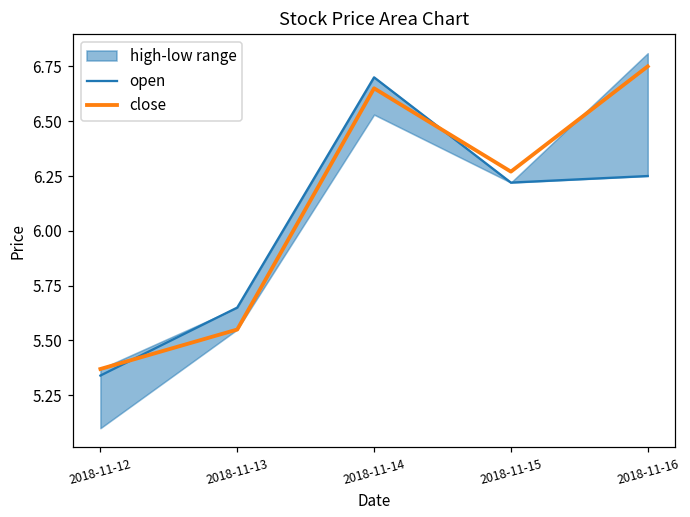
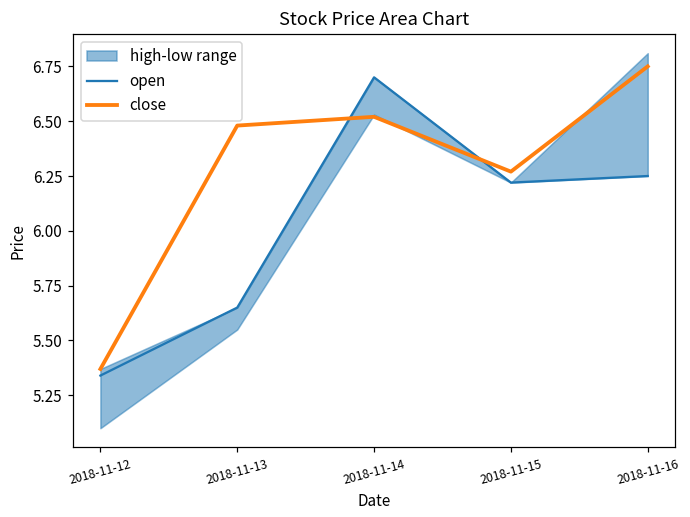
close, 2018-11-13: 5.55 -> 6.48
close, 2018-11-14: 6.65 -> 6.52
